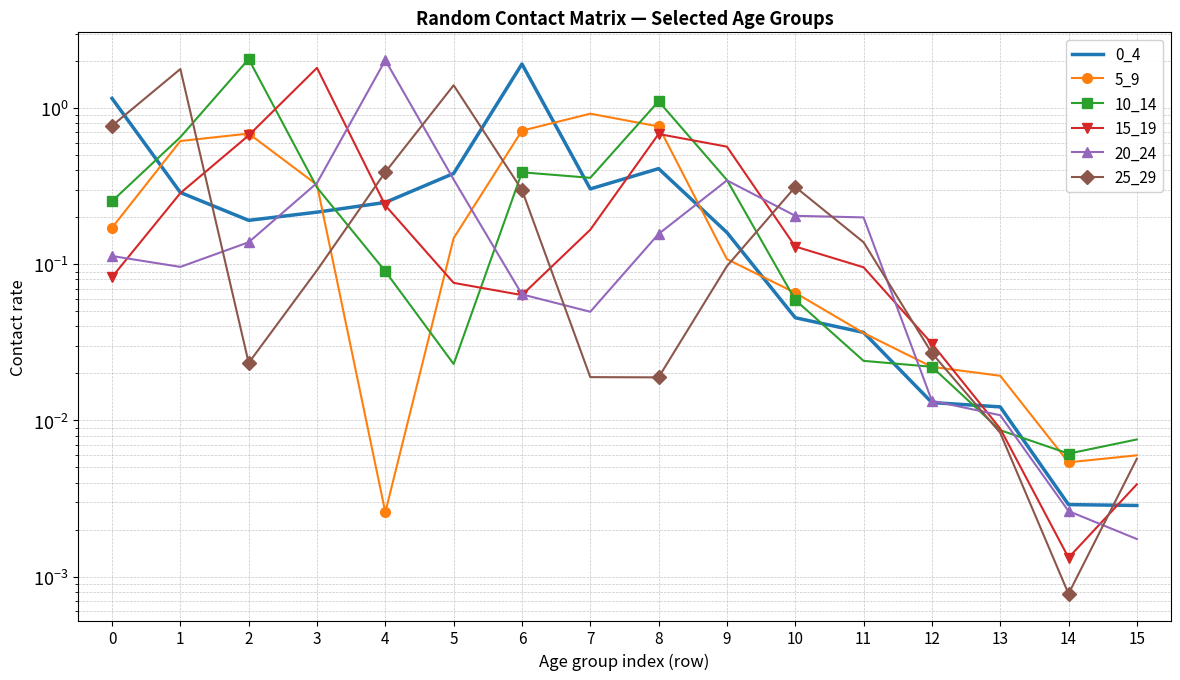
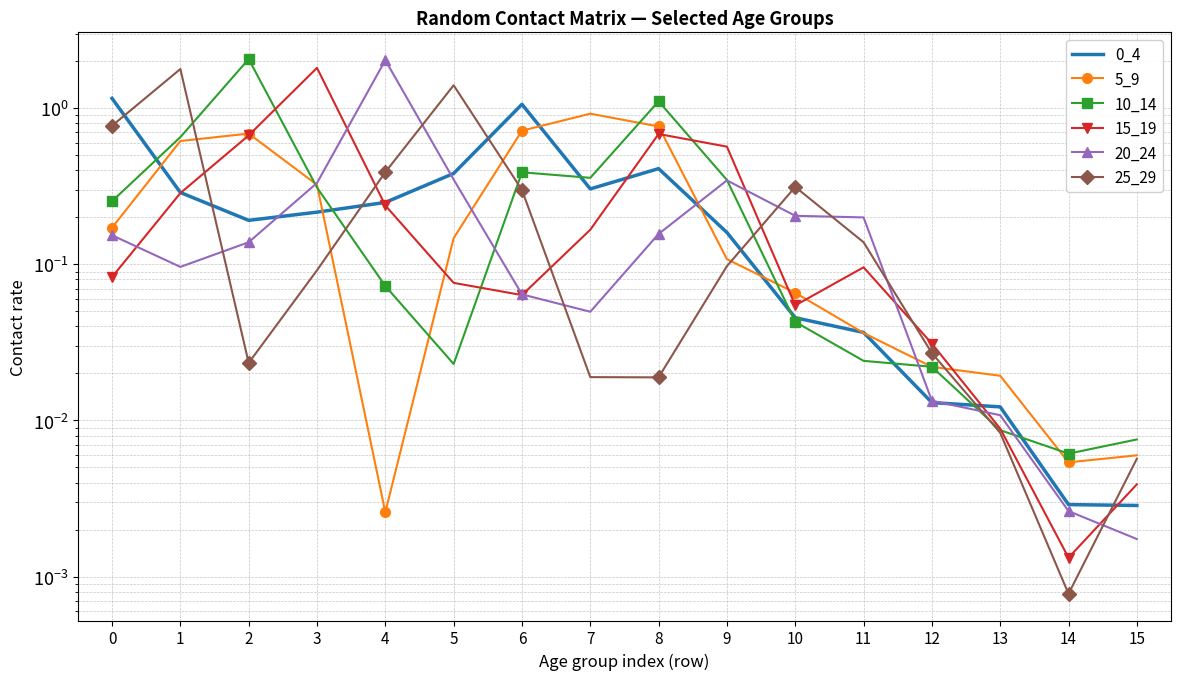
20_24, 0: 0.11 -> 0.15
10_14, 4: 0.09 -> 0.07
0_4, 6: 1.9 -> 1.1
10_14, 10: 0.059 -> 0.043
15_19, 10: 0.13 -> 0.055
